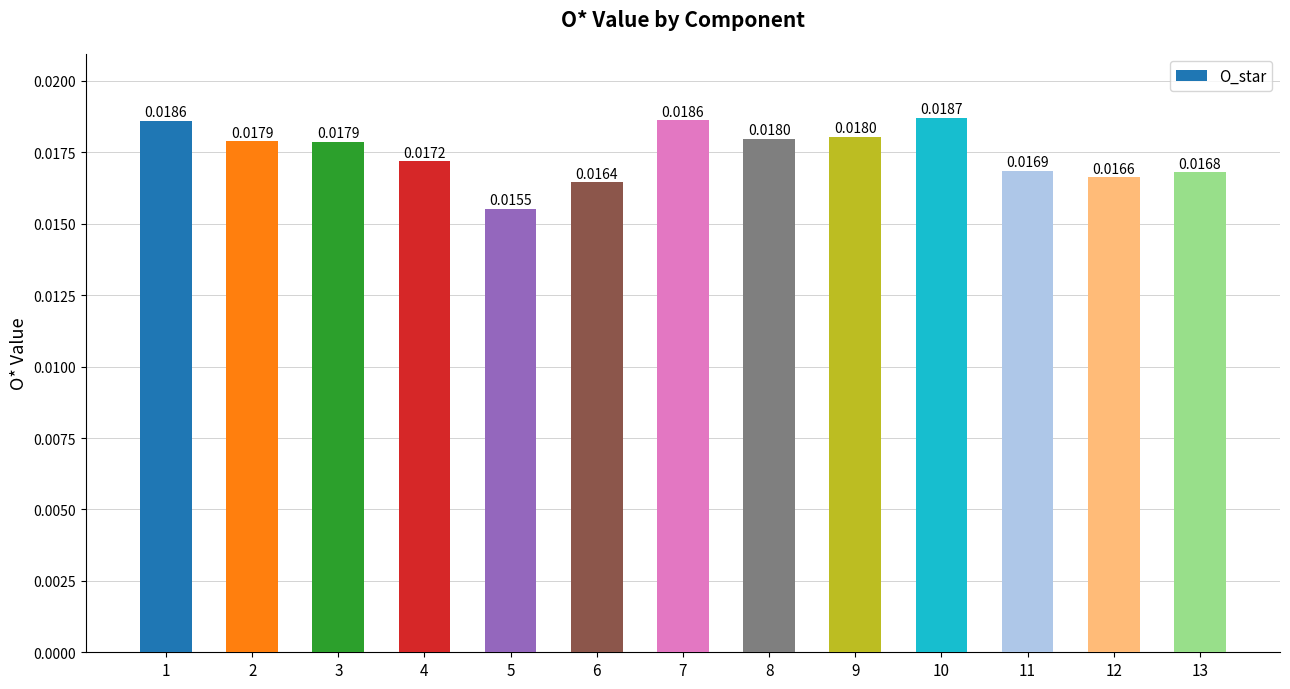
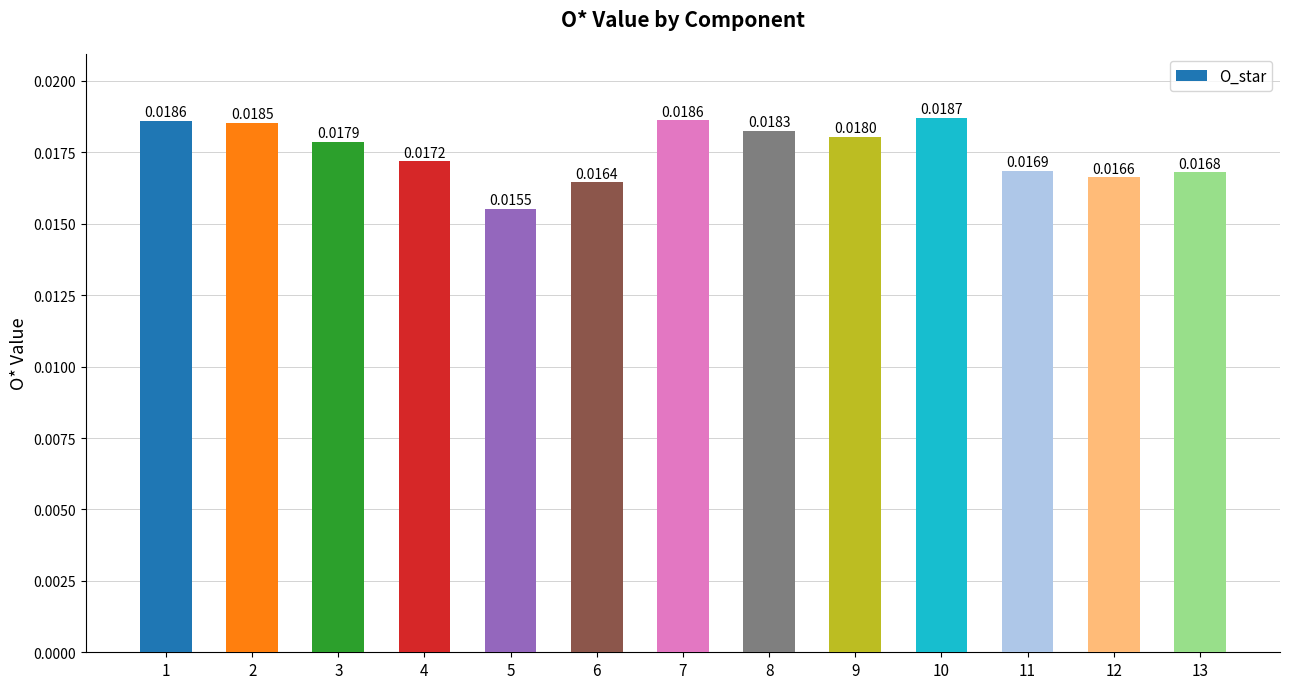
2: 0.0179 -> 0.0185
8: 0.0180 -> 0.0183
